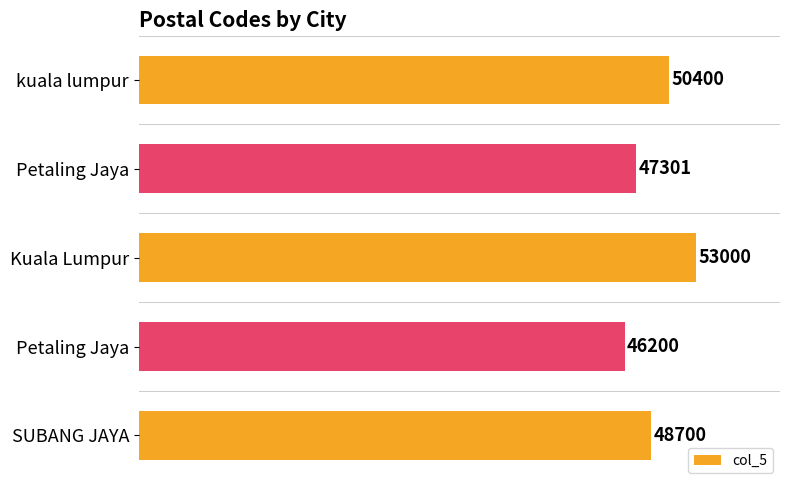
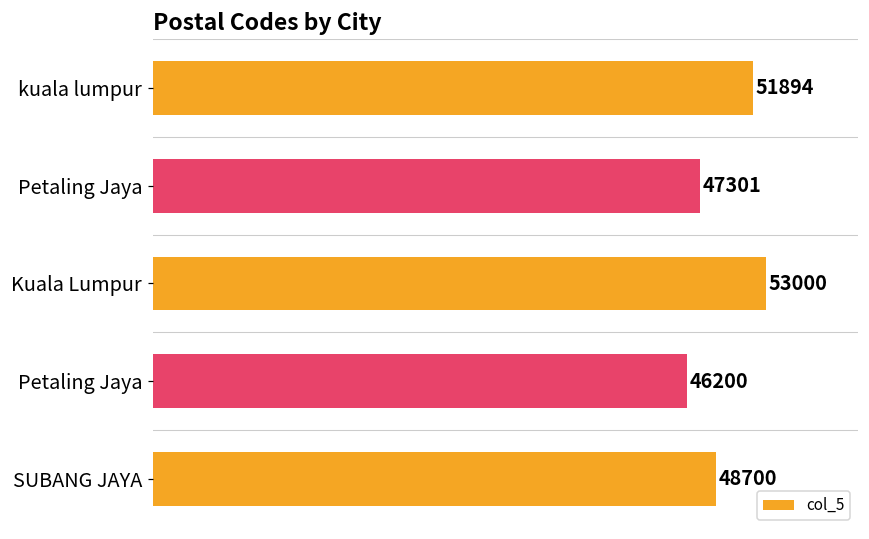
kuala lumpur: 50400 -> 51894
